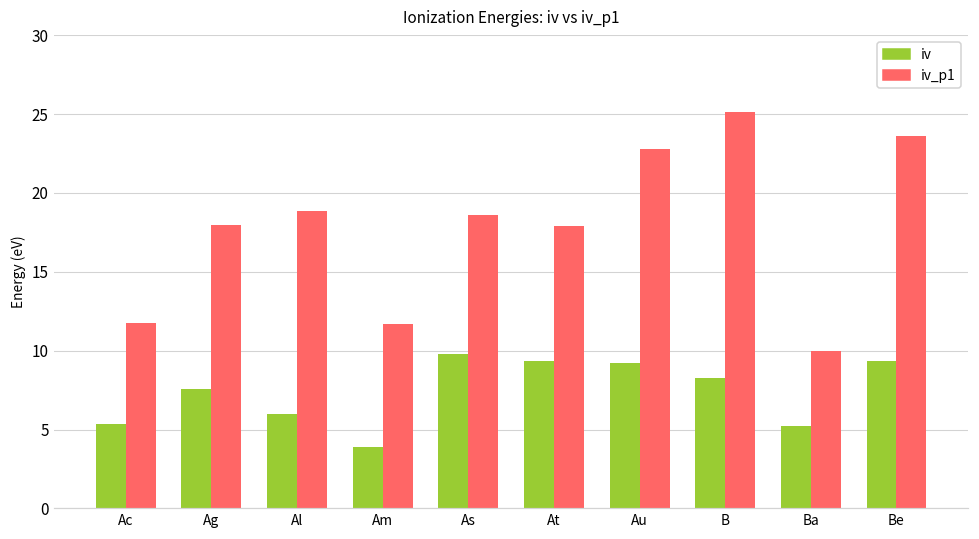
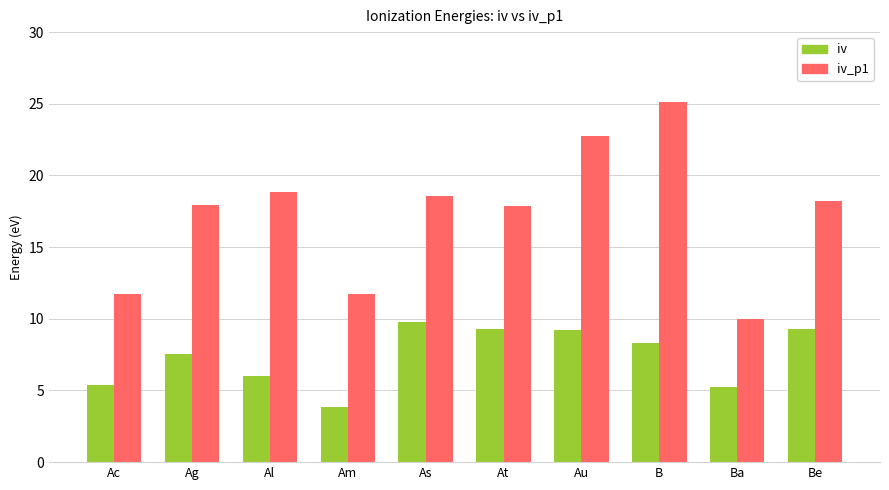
iv_p1, Be: 23.6 -> 18.2
